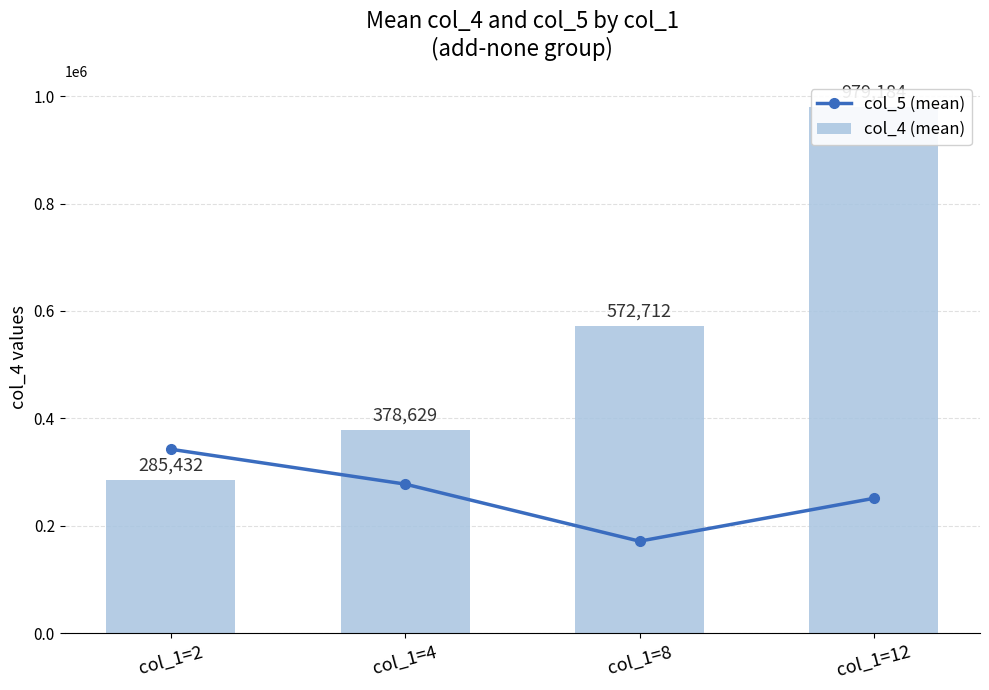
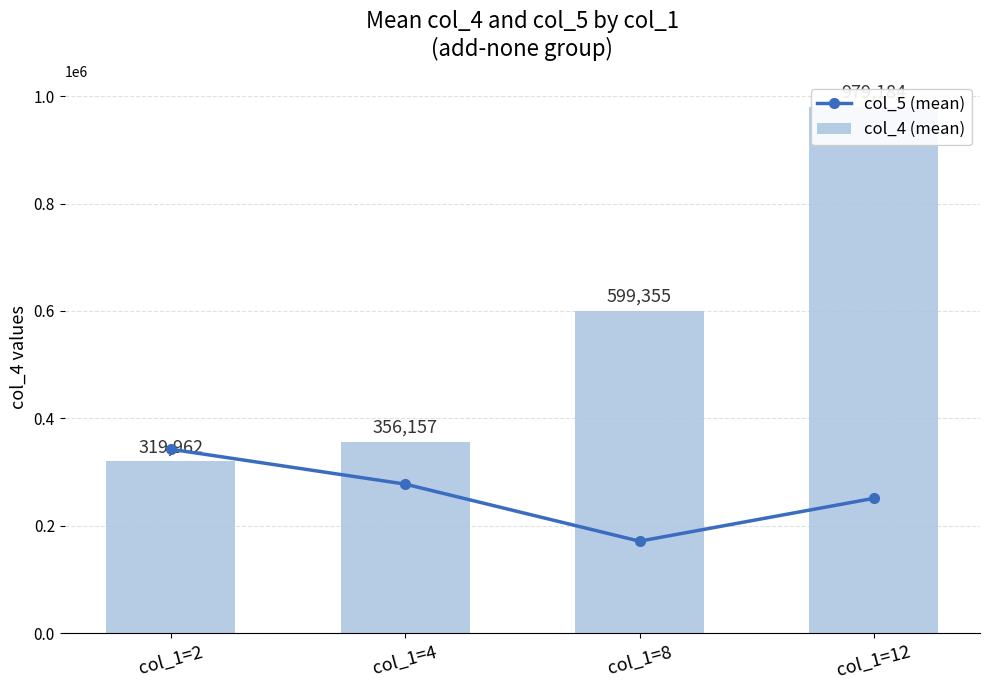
col_4 (mean), col_1=2: 285,432 -> 319,962
col_4 (mean), col_1=4: 378,629 -> 356,157
col_4 (mean), col_1=8: 572,712 -> 599,355
